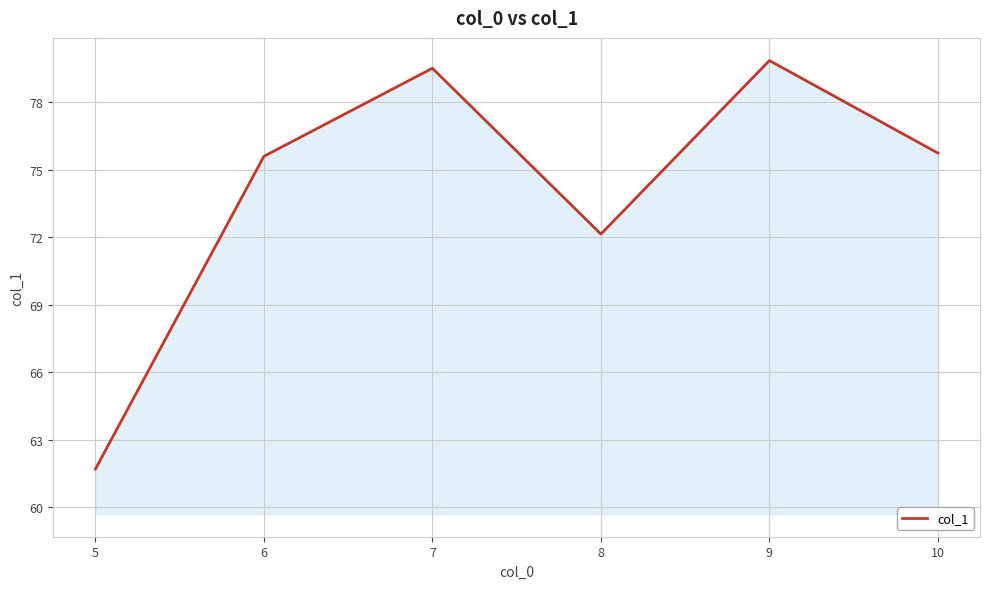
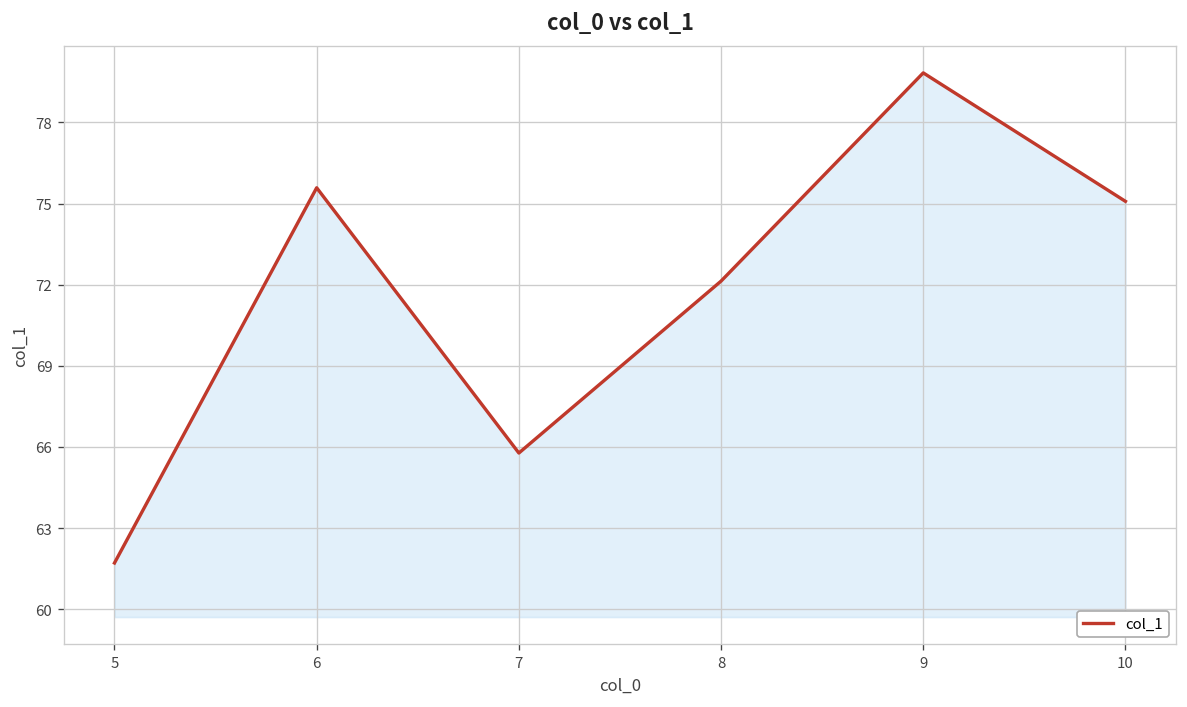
7: 79.5 -> 65.8
10: 75.7 -> 75.1
